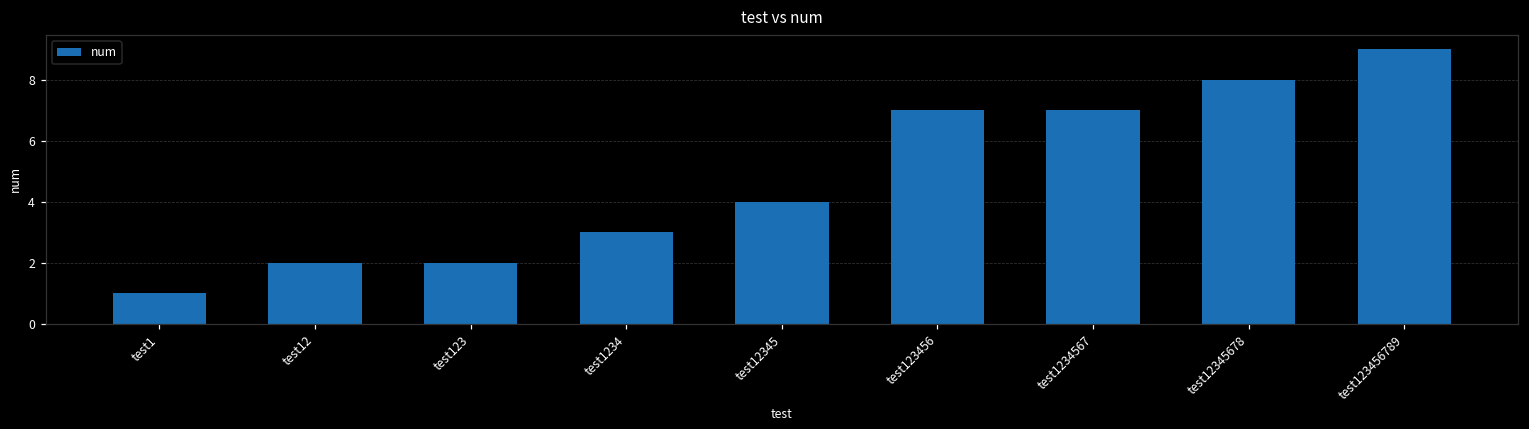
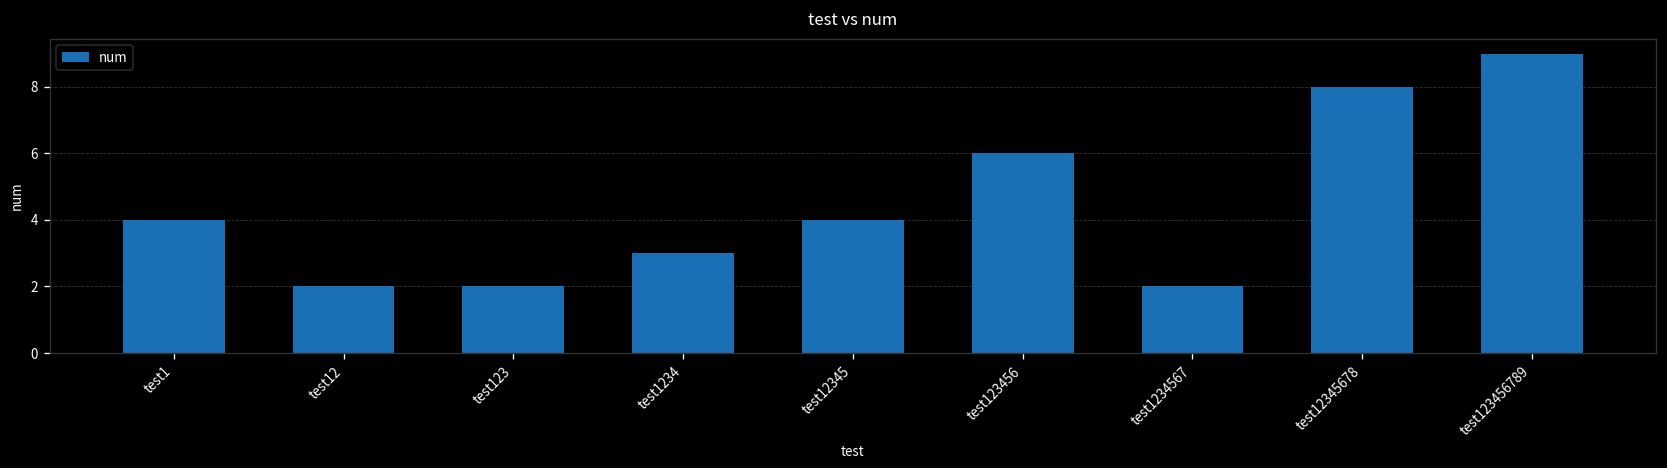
test1: 1 -> 4
test123456: 7 -> 6
test1234567: 7 -> 2
